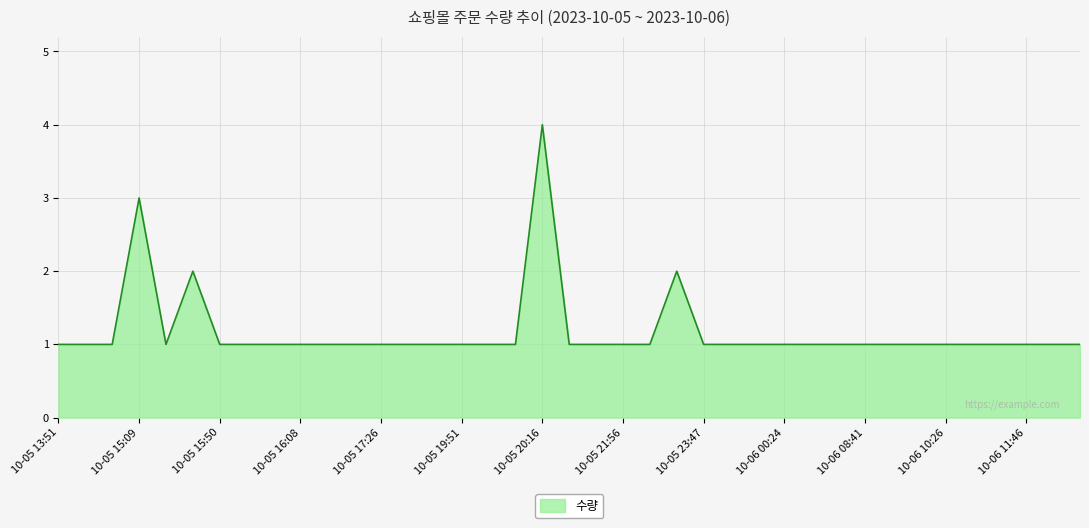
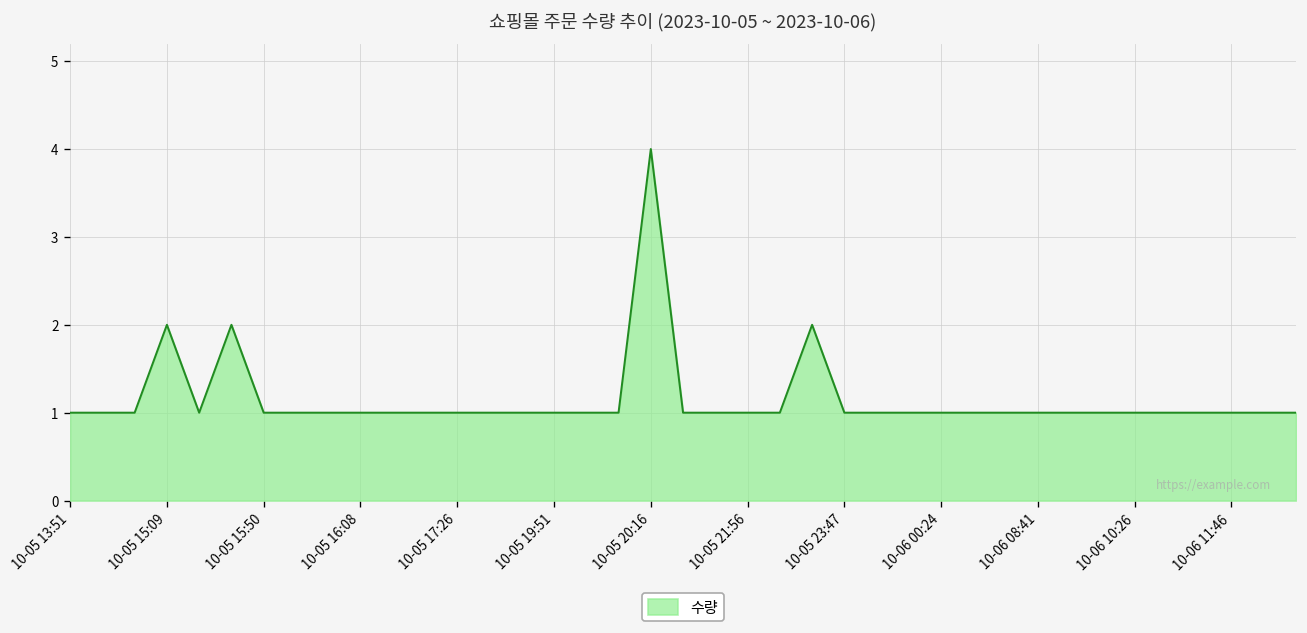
10-05 15:09: 3 -> 2
